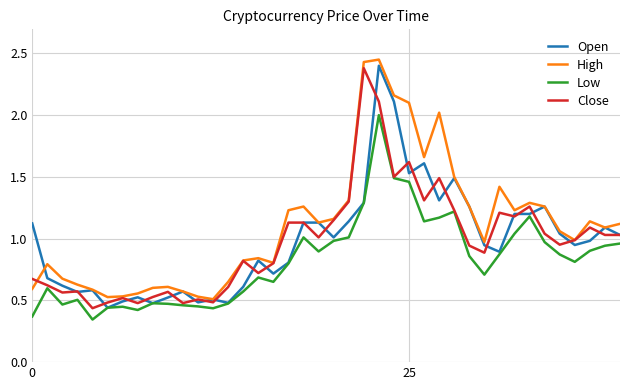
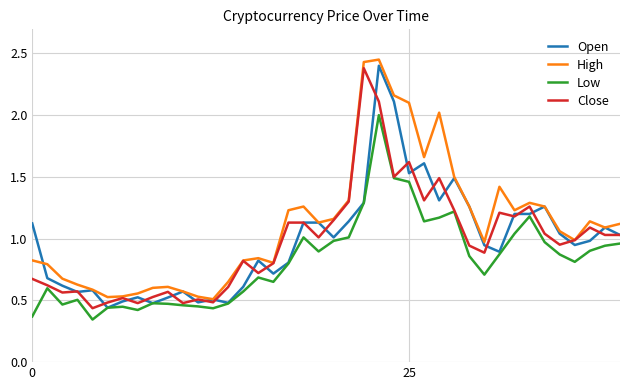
High, 0: 0.59 -> 0.82
